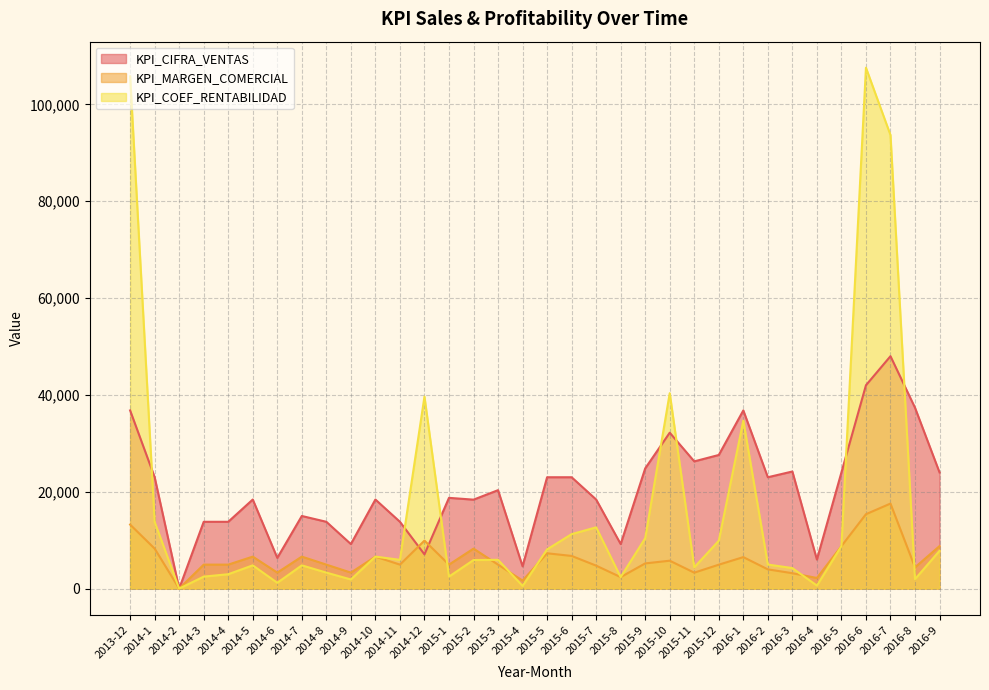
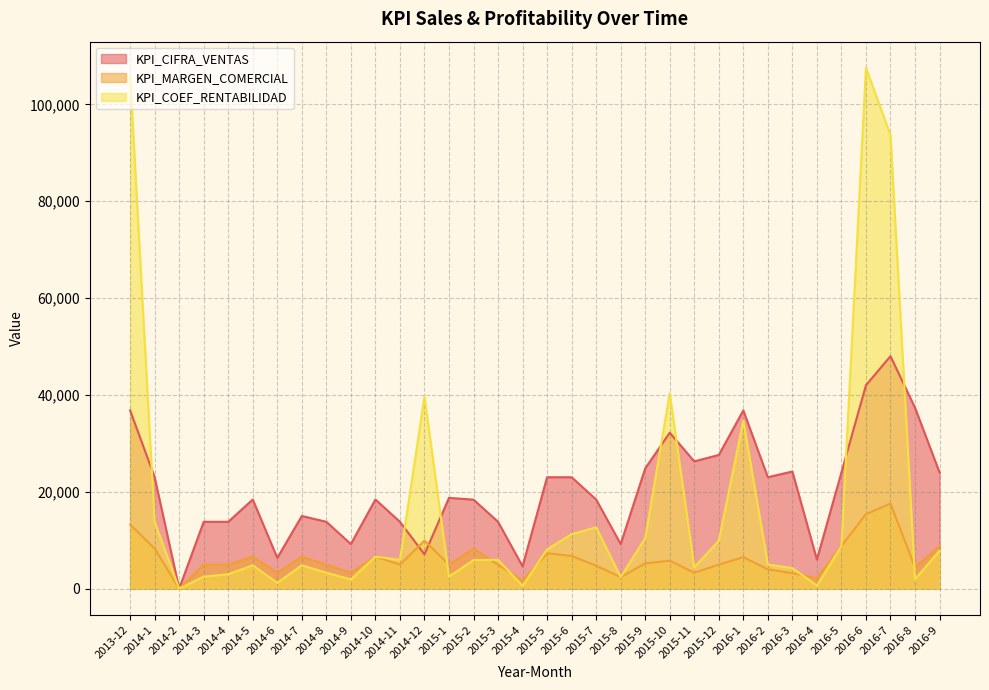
KPI_CIFRA_VENTAS, 2015-3: 20,000 -> 14,000
